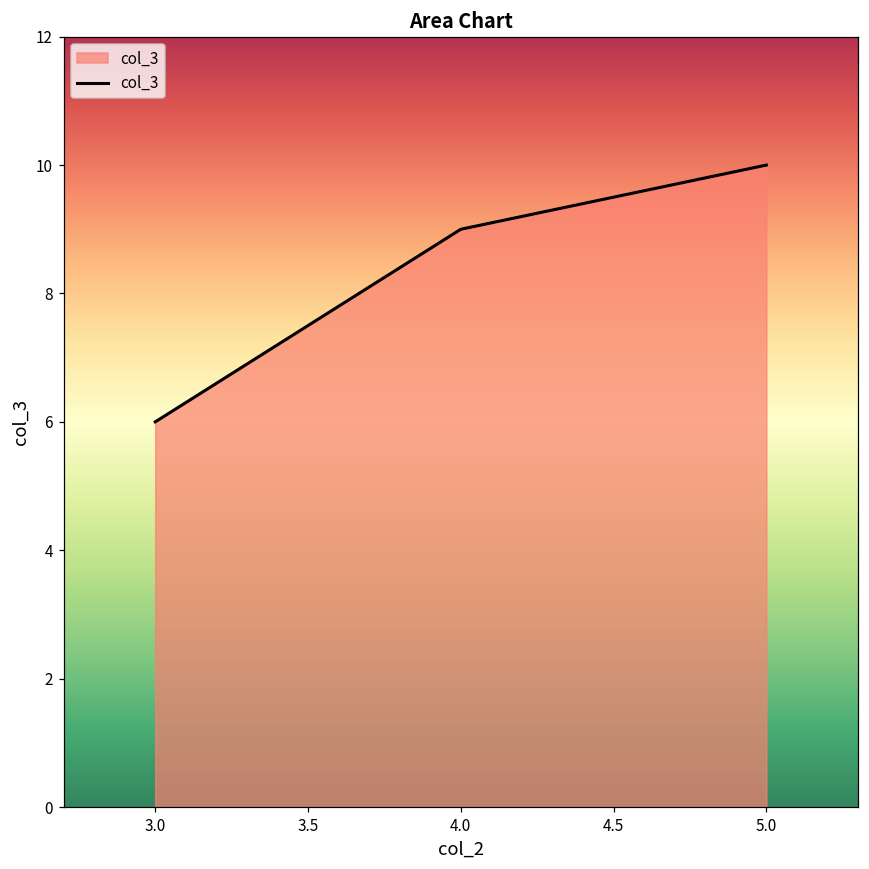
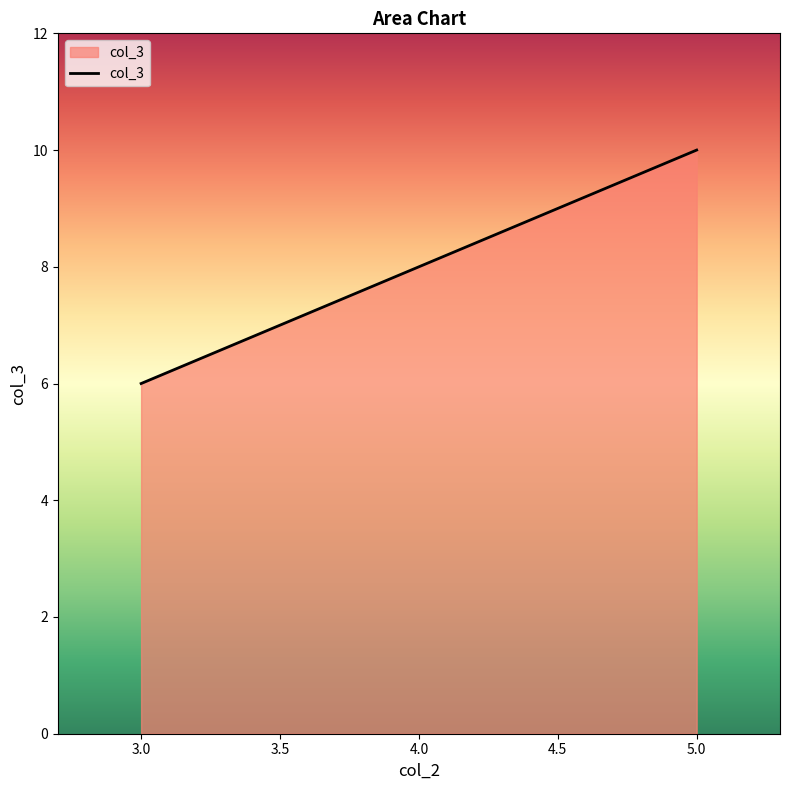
4.0: 9 -> 8
